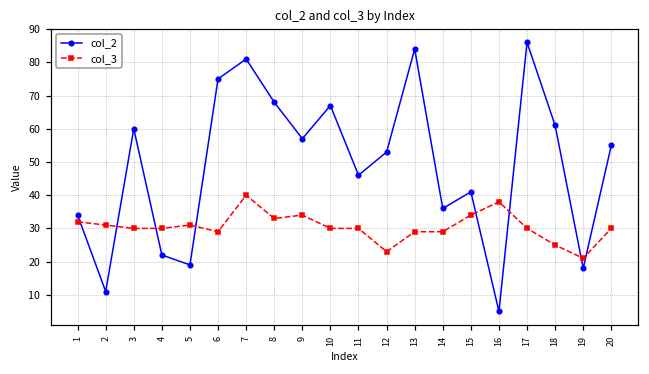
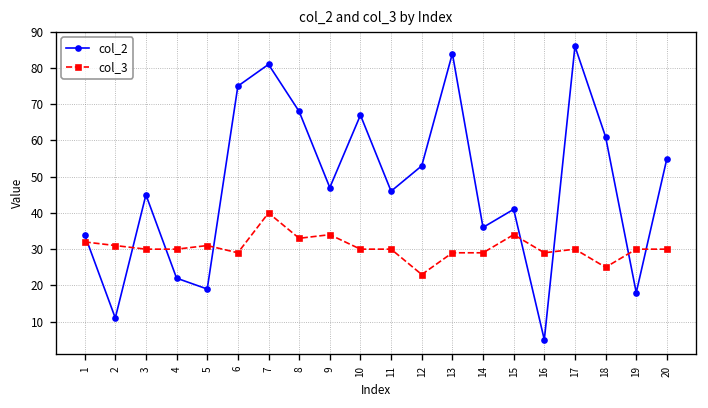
col_2, 3: 60 -> 45
col_2, 9: 57 -> 47
col_3, 16: 38 -> 29
col_3, 19: 21 -> 30
